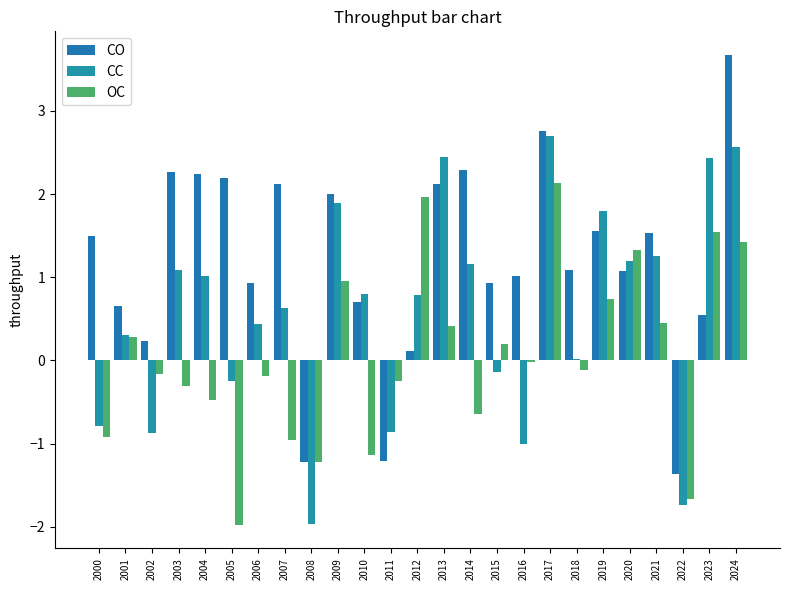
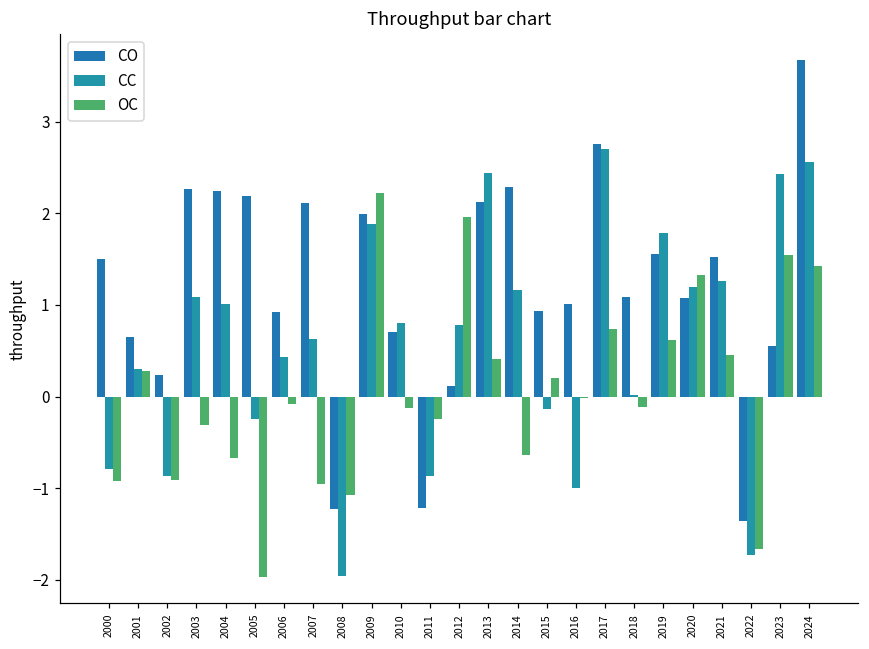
OC, 2002: -0.2 -> -0.9
OC, 2004: -0.5 -> -0.7
OC, 2006: -0.2 -> -0.1
OC, 2008: -1.2 -> -1.1
OC, 2009: 1.0 -> 2.2
OC, 2010: -1.1 -> -0.1
OC, 2017: 2.1 -> 0.7
OC, 2019: 0.7 -> 0.6
